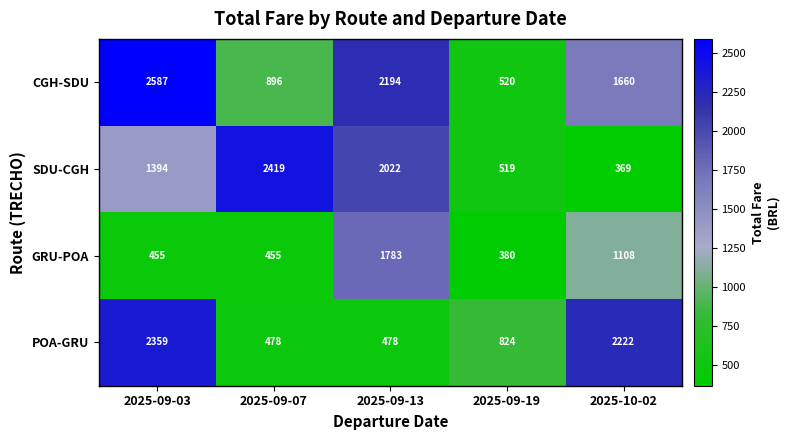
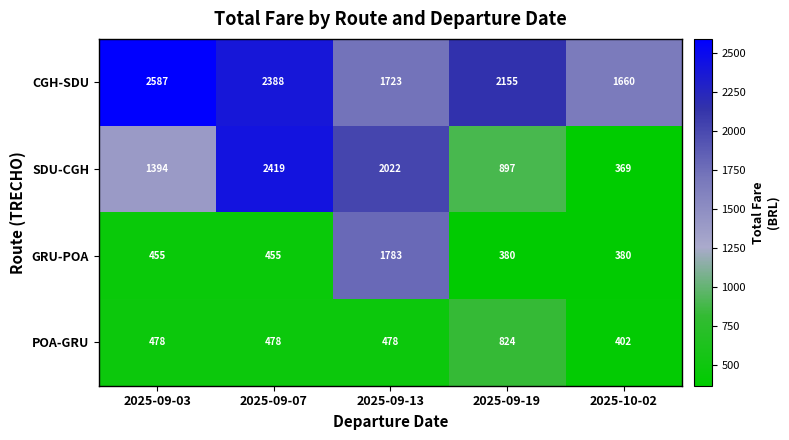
CGH-SDU, 2025-09-07: 896 -> 2388
CGH-SDU, 2025-09-13: 2194 -> 1723
CGH-SDU, 2025-09-19: 520 -> 2155
SDU-CGH, 2025-09-19: 519 -> 897
GRU-POA, 2025-10-02: 1108 -> 380
POA-GRU, 2025-09-03: 2359 -> 478
POA-GRU, 2025-10-02: 2222 -> 402
